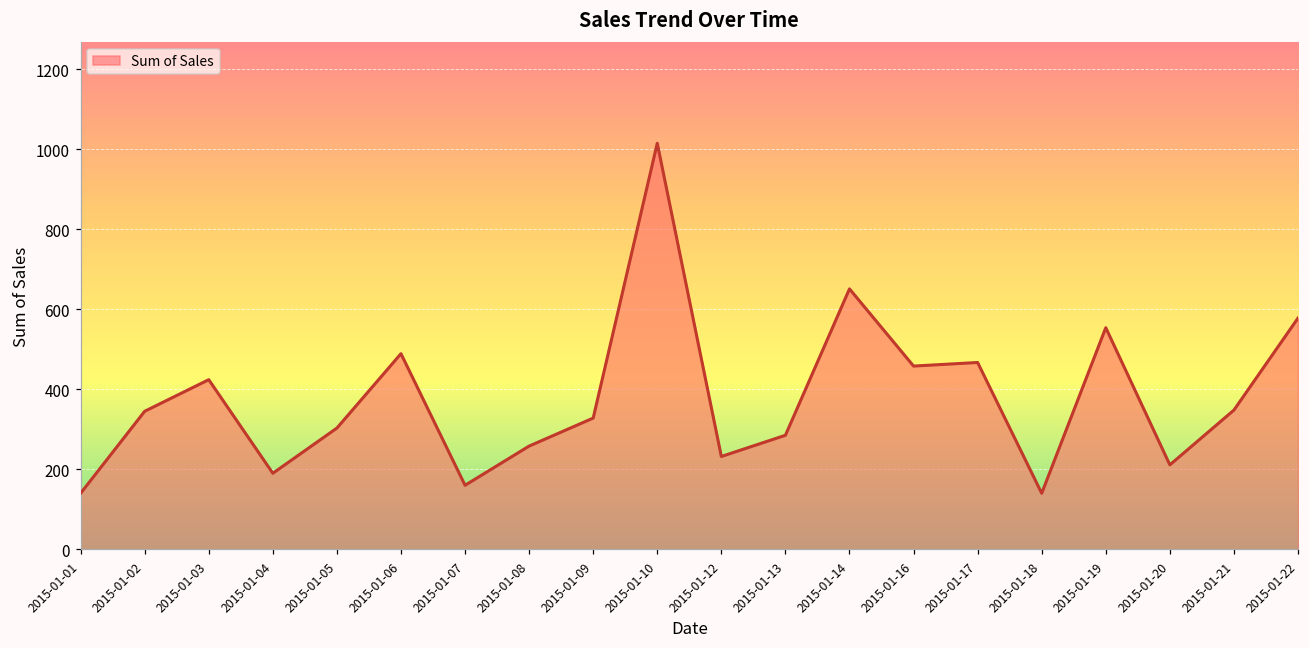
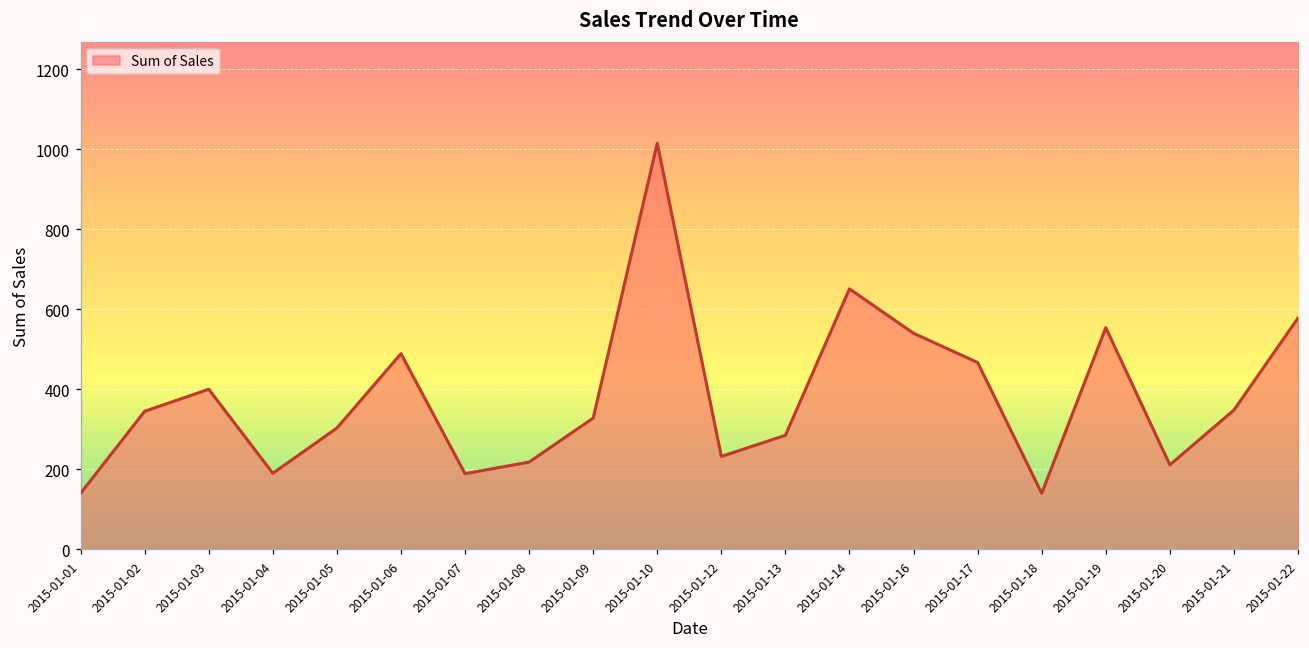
2015-01-03: 420 -> 400
2015-01-07: 160 -> 190
2015-01-08: 260 -> 220
2015-01-16: 460 -> 540
